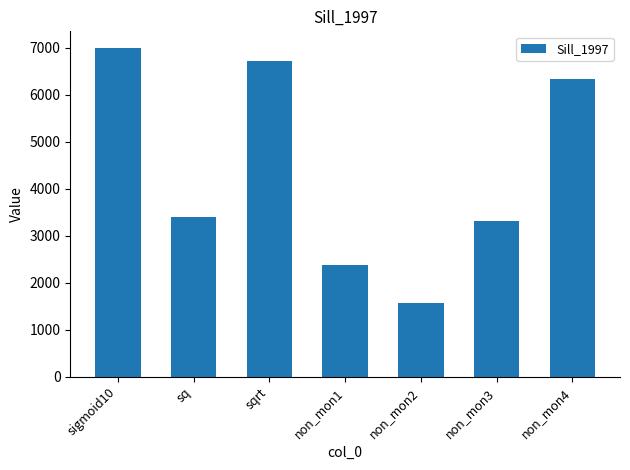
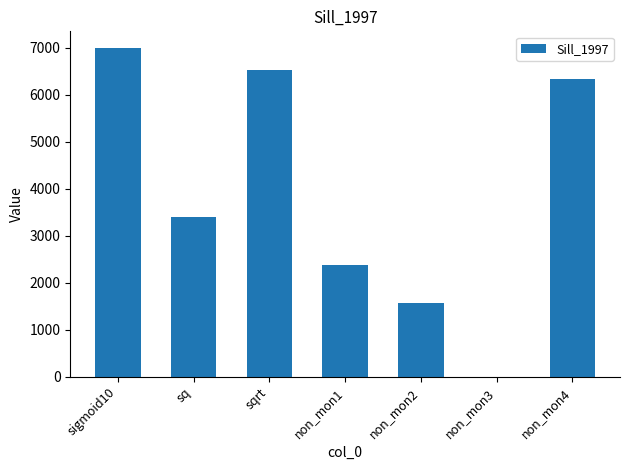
sqrt: 6700 -> 6500
non_mon3: 3300 -> 0
